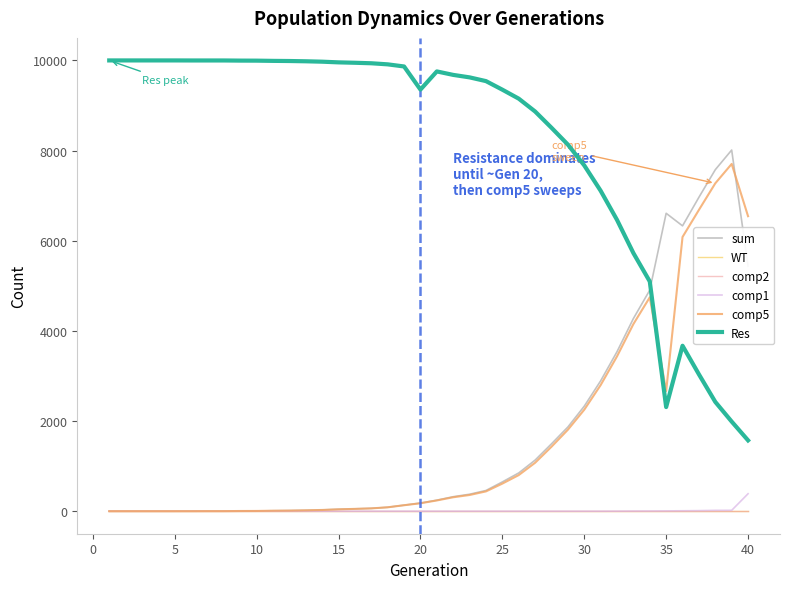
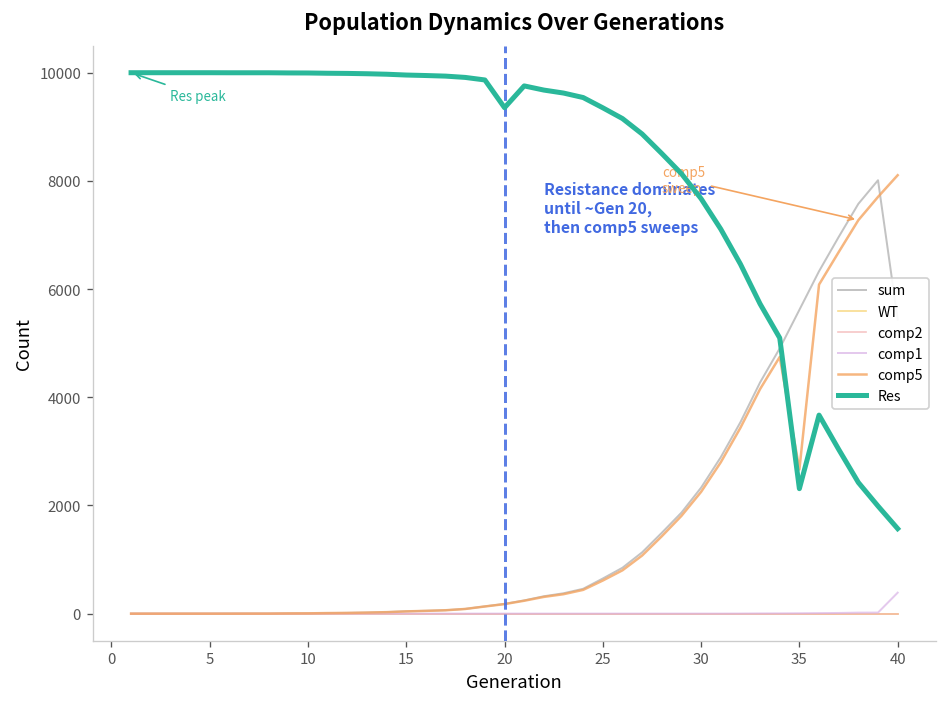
sum, 35: 6600 -> 5600
comp5, 40: 6500 -> 8100
